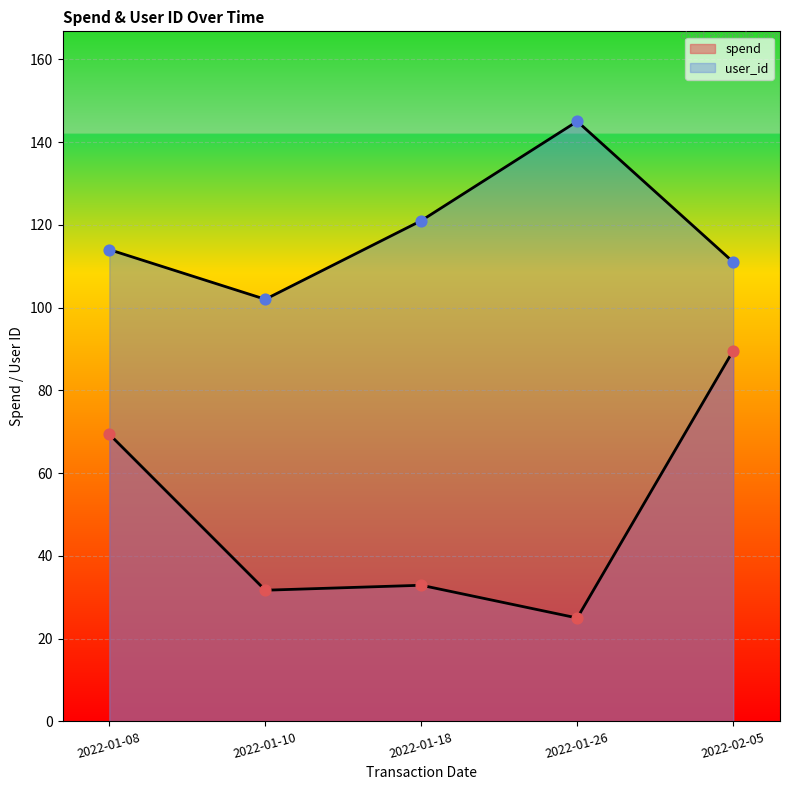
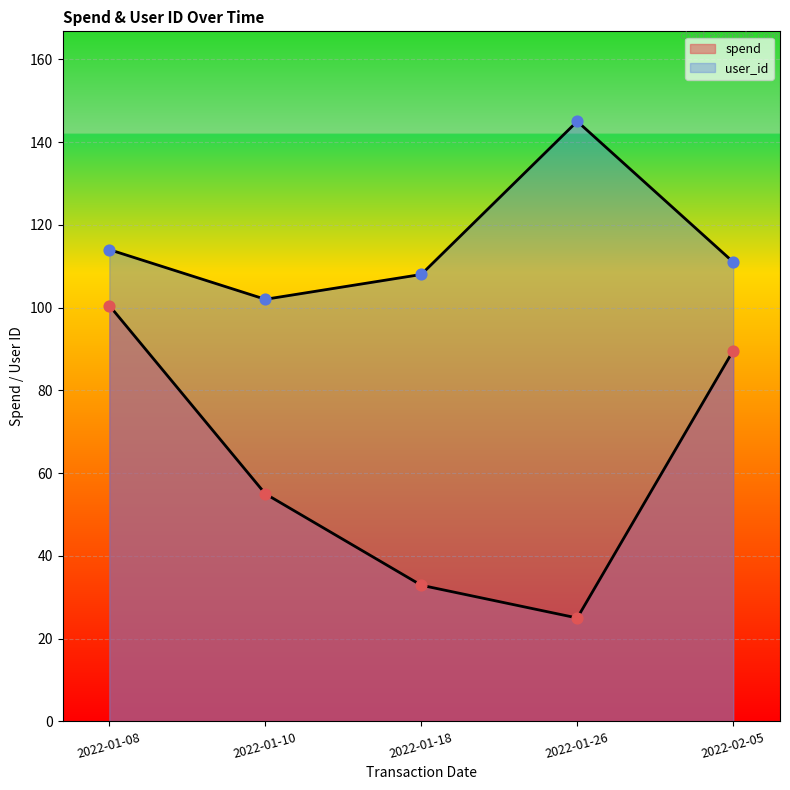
spend, 2022-01-08: 69 -> 101
spend, 2022-01-10: 32 -> 55
user_id, 2022-01-18: 121 -> 108
